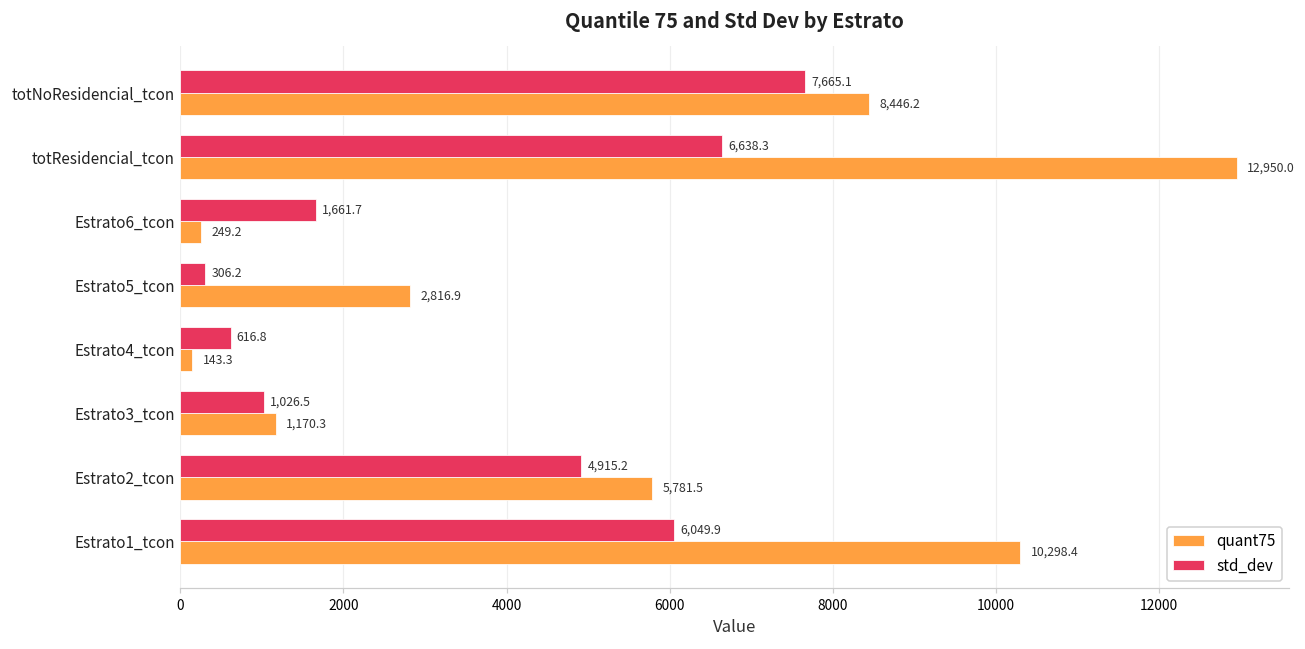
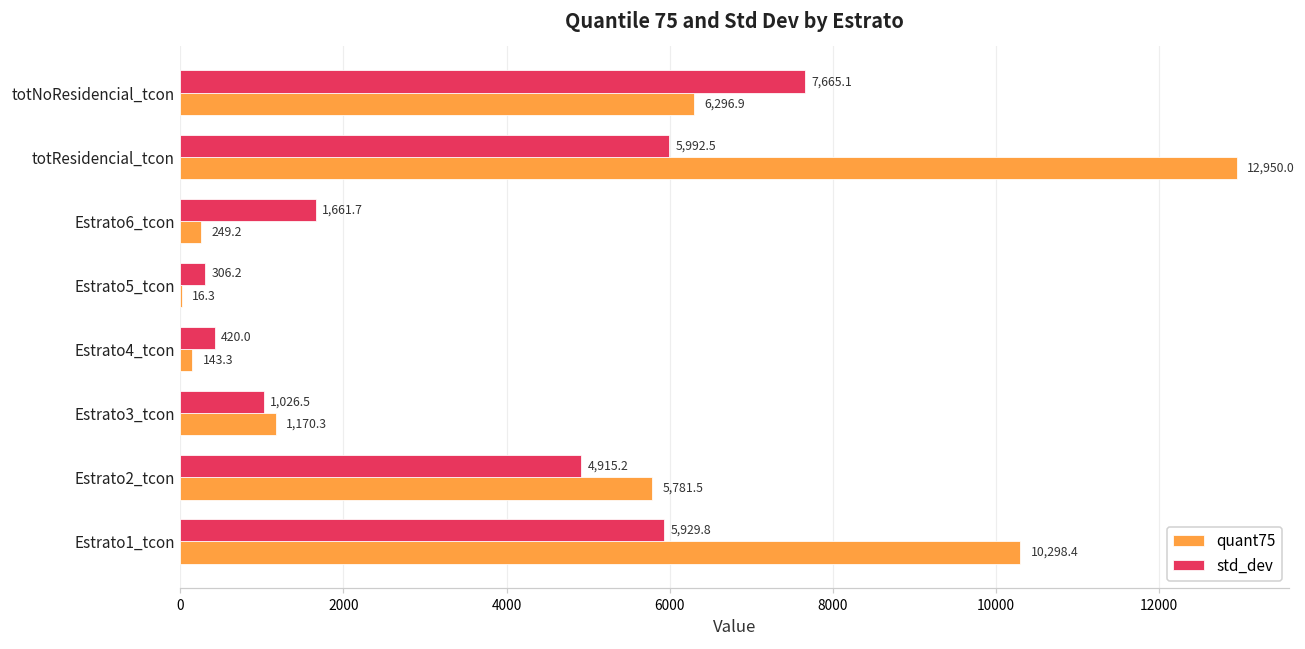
quant75, totNoResidencial_tcon: 8,446.2 -> 6,296.9
std_dev, totResidencial_tcon: 6,638.3 -> 5,992.5
quant75, Estrato5_tcon: 2,816.9 -> 16.3
std_dev, Estrato4_tcon: 616.8 -> 420.0
std_dev, Estrato1_tcon: 6,049.9 -> 5,929.8
